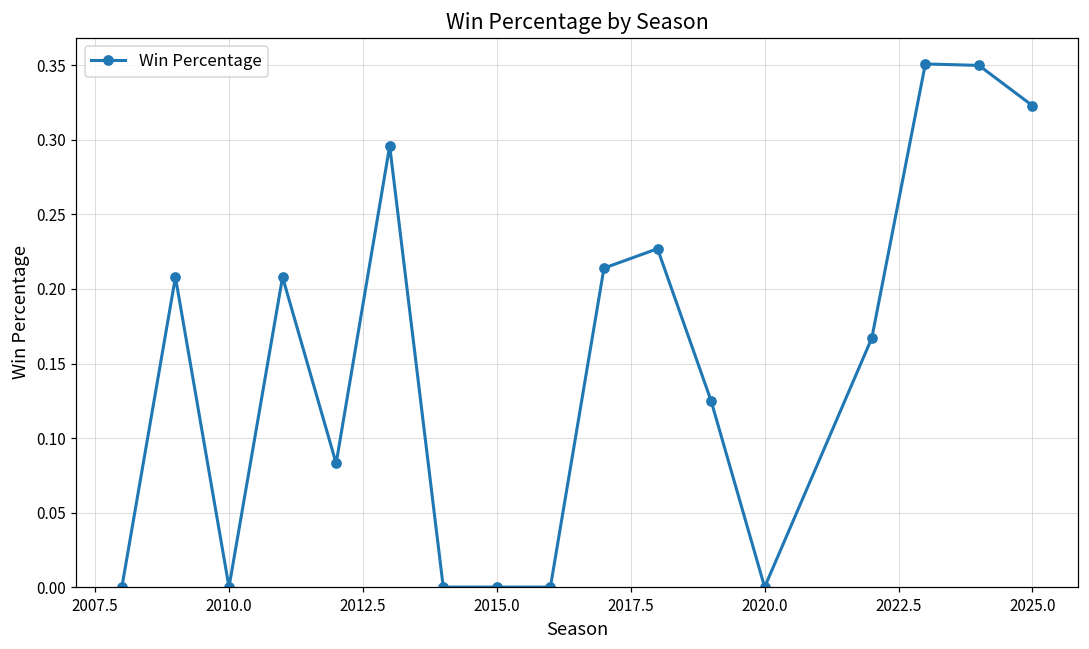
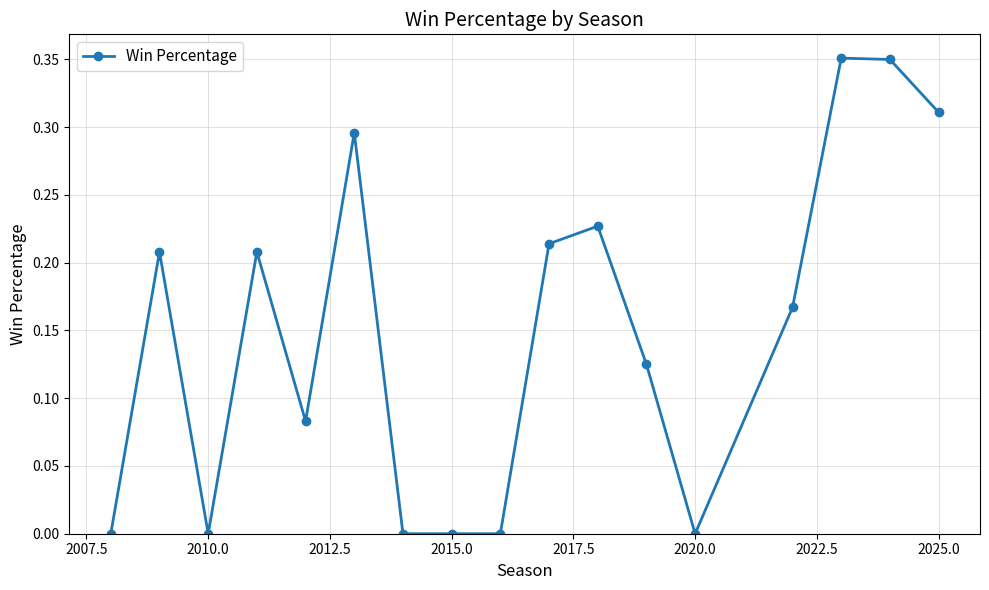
2025.0: 0.323 -> 0.311
